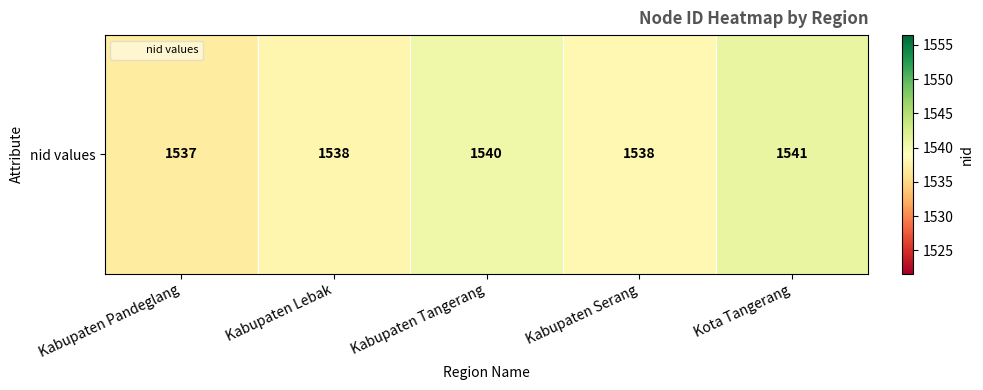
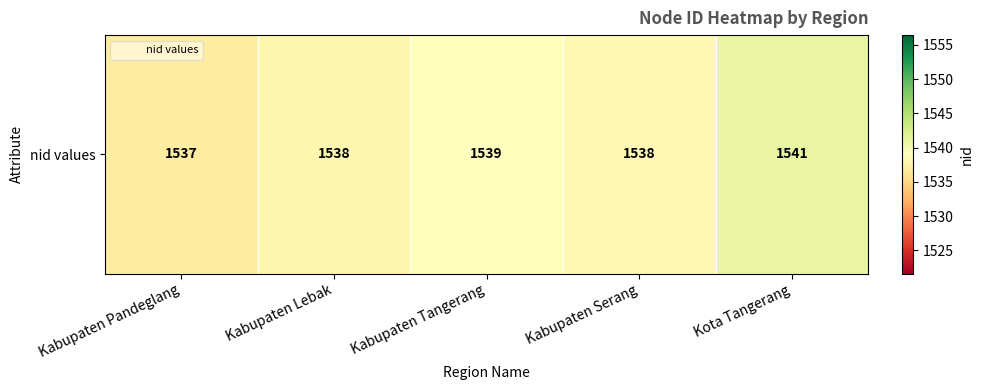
nid values, Kabupaten Tangerang: 1540 -> 1539
